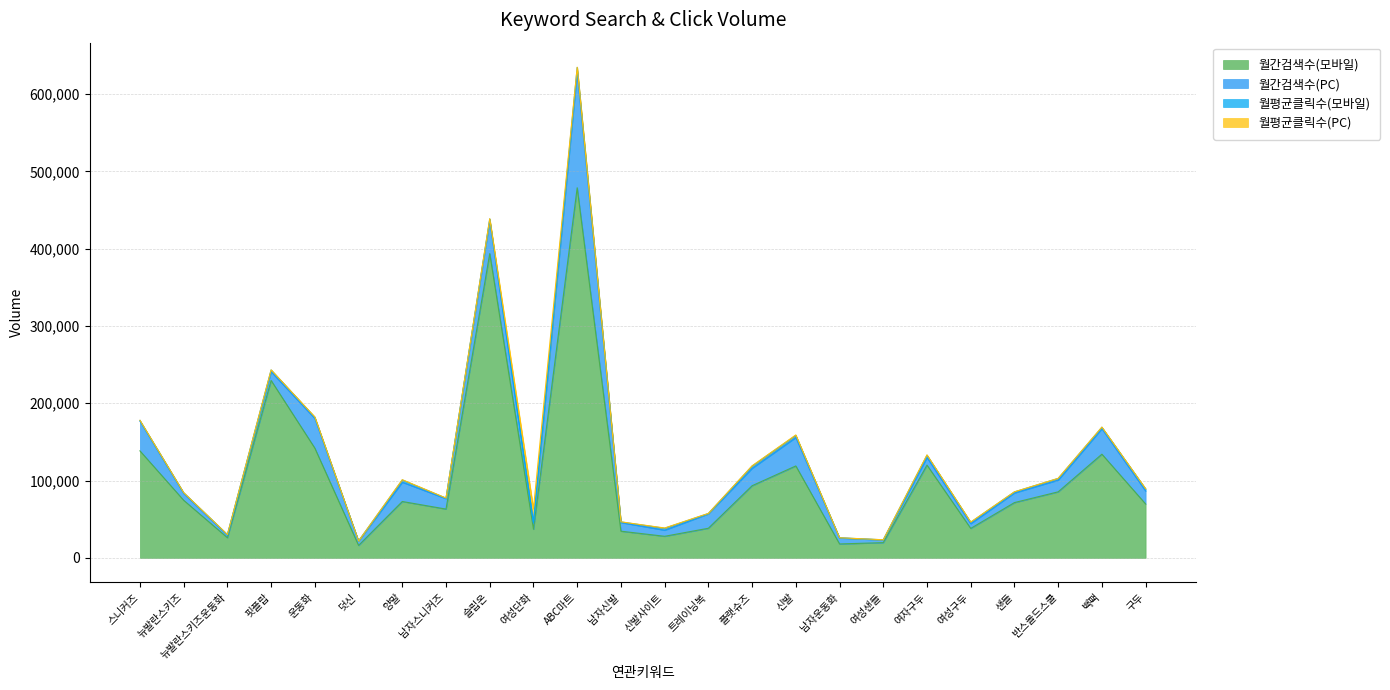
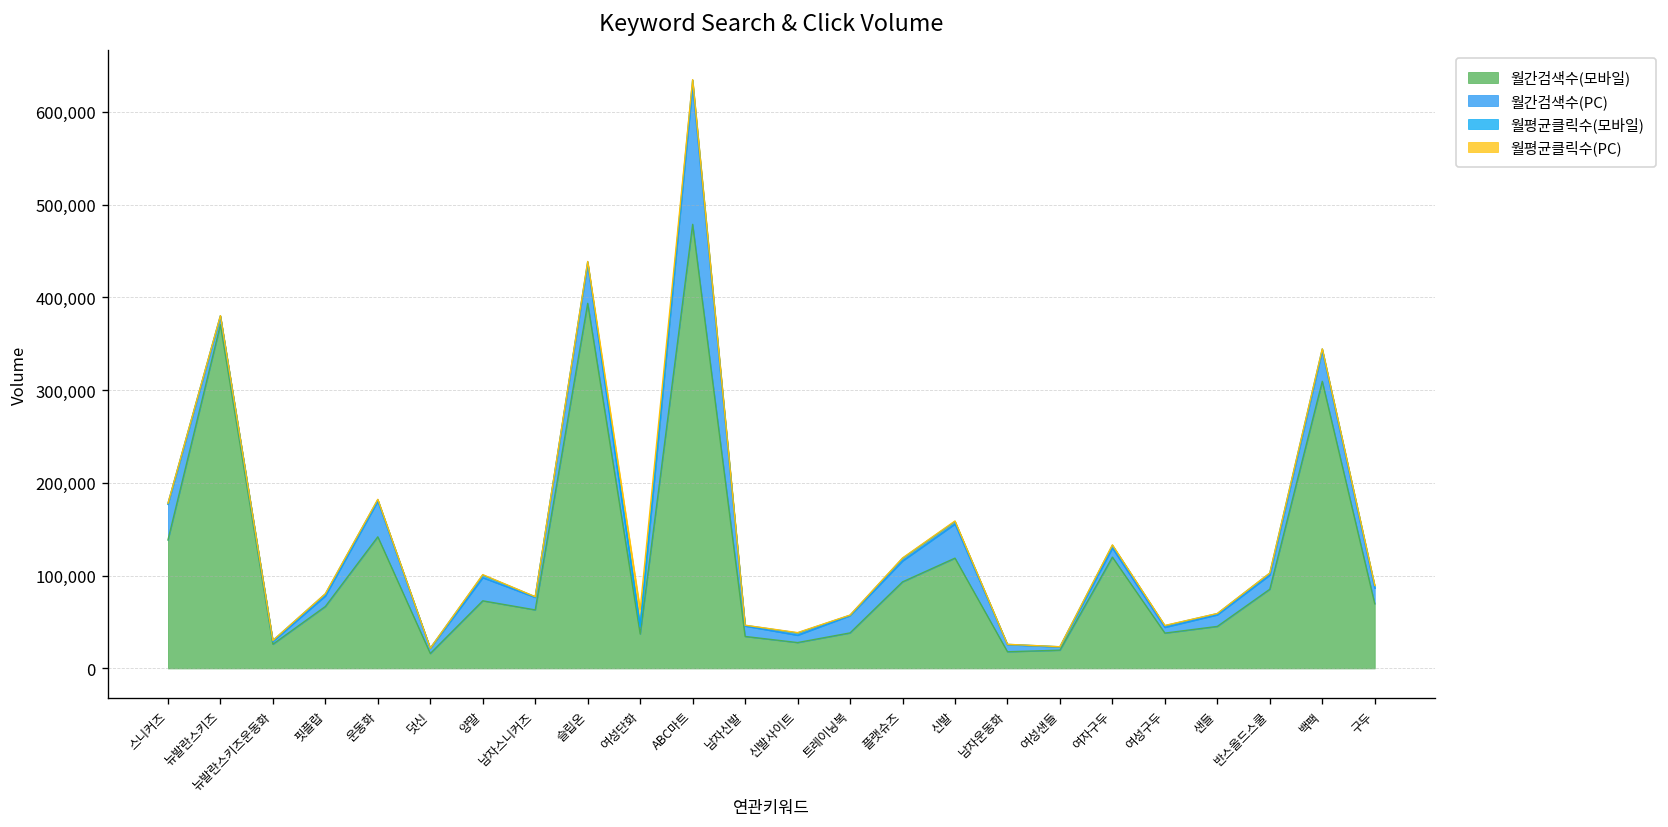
월간검색수(모바일), 뉴발란스키즈: 70,000 -> 370,000
월간검색수(모바일), 핏플랍: 230,000 -> 70,000
월간검색수(모바일), 샌들: 70,000 -> 50,000
월간검색수(모바일), 백팩: 130,000 -> 310,000
